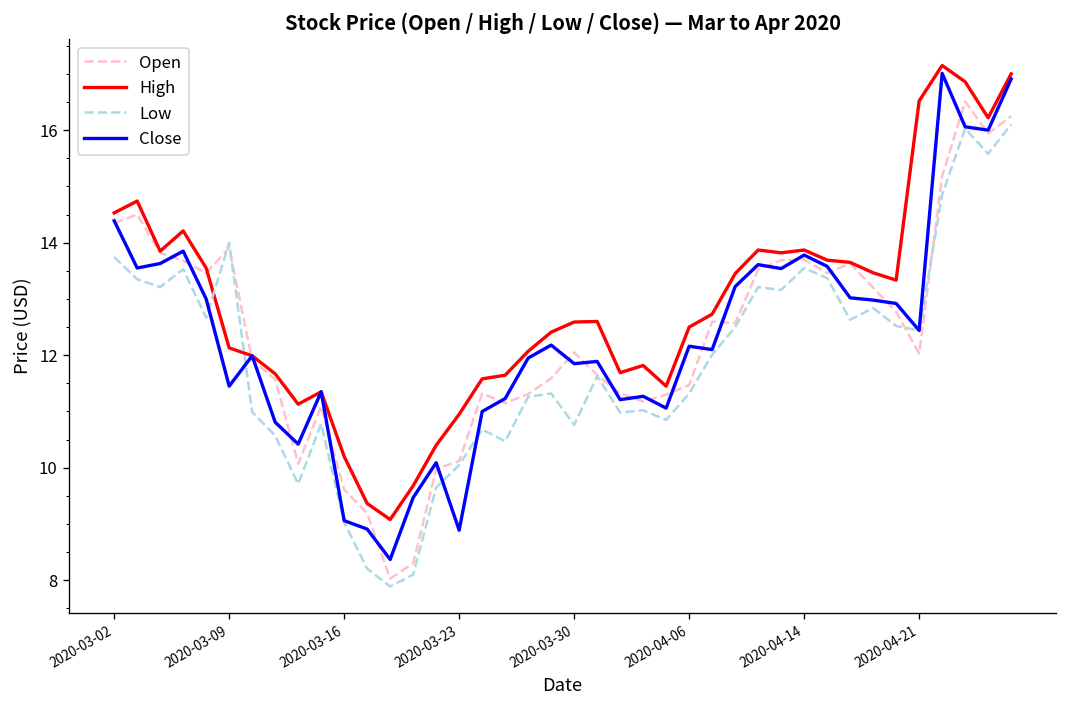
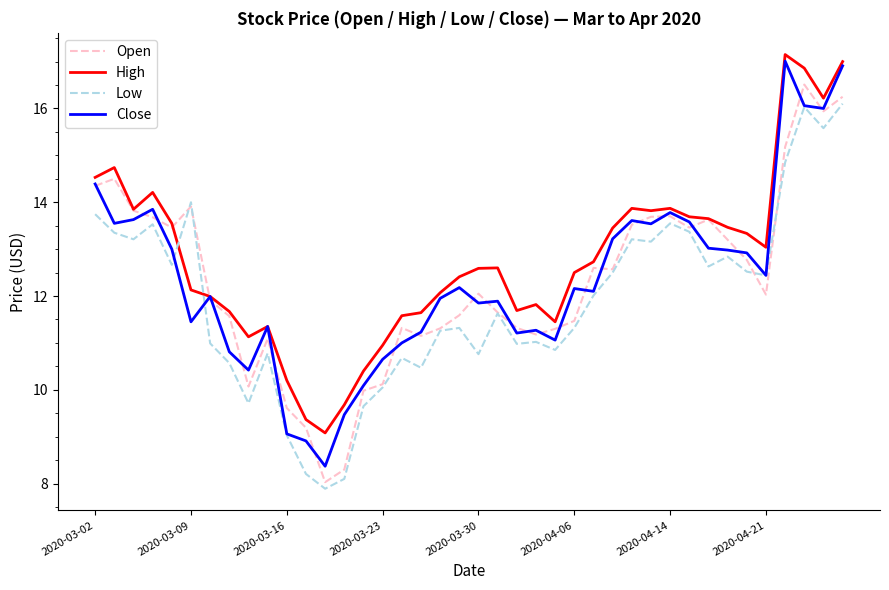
Close, 2020-03-23: 8.9 -> 10.7
High, 2020-04-21: 16.5 -> 13.0
